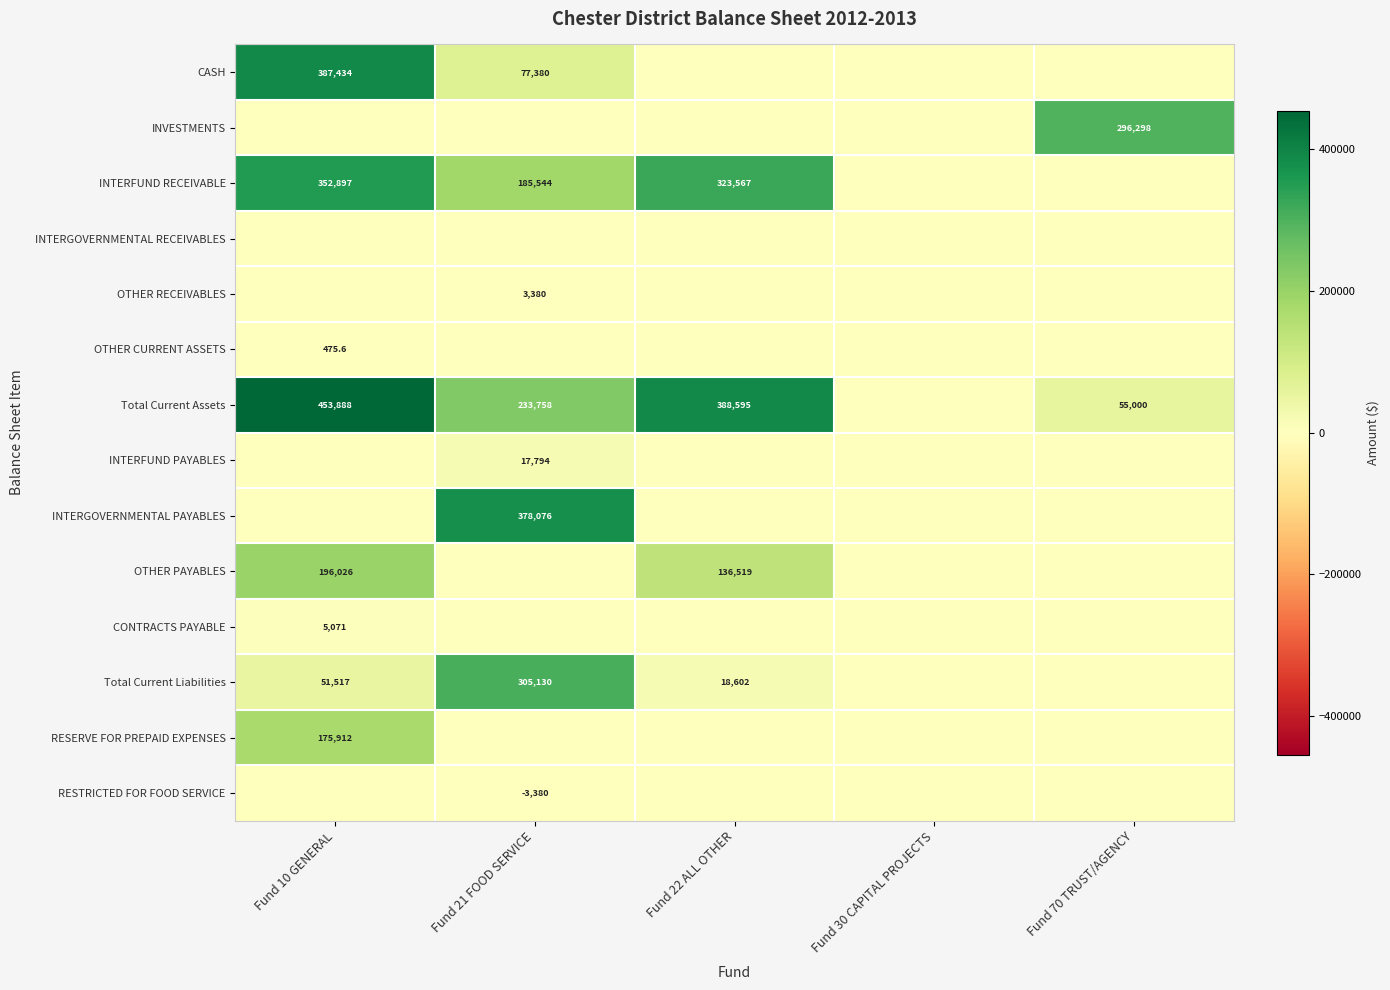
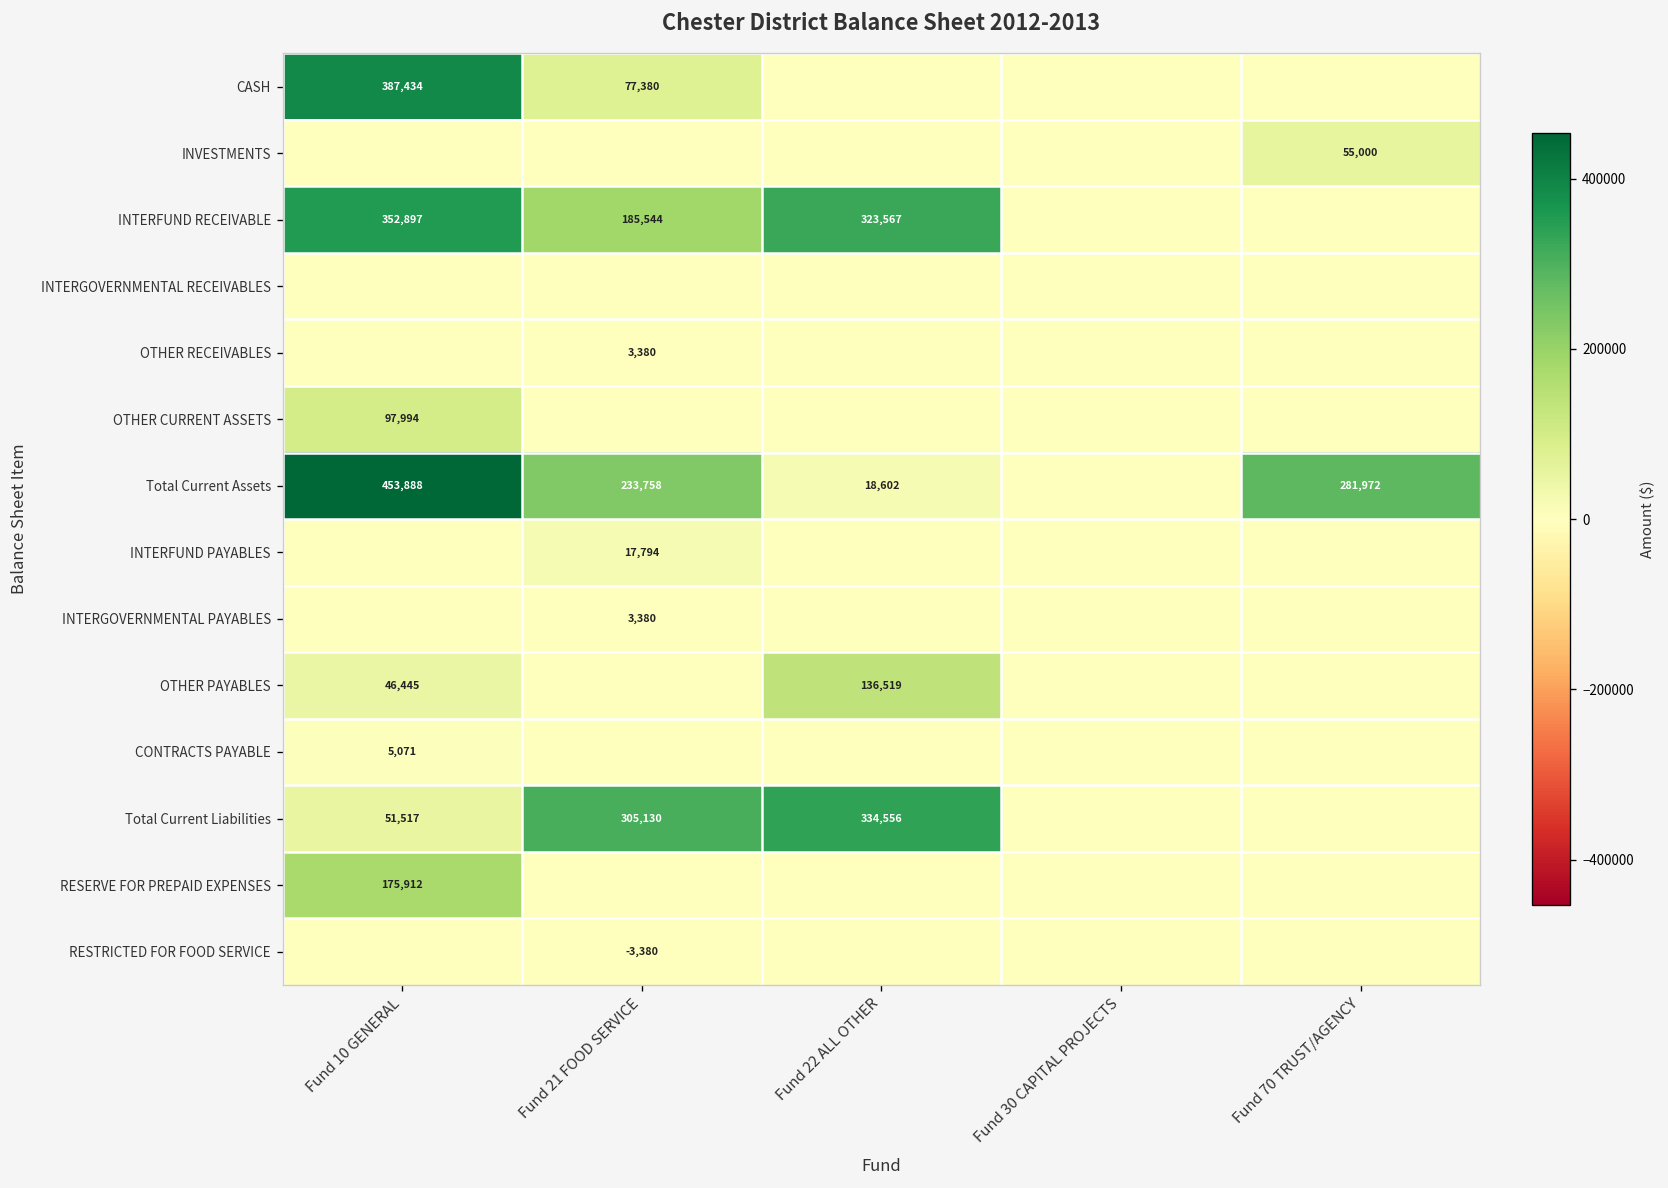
INVESTMENTS, Fund 70 TRUST/AGENCY: 296,298 -> 55,000
OTHER CURRENT ASSETS, Fund 10 GENERAL: 475.6 -> 97,994
Total Current Assets, Fund 22 ALL OTHER: 388,595 -> 18,602
Total Current Assets, Fund 70 TRUST/AGENCY: 55,000 -> 281,972
INTERGOVERNMENTAL PAYABLES, Fund 21 FOOD SERVICE: 378,076 -> 3,380
OTHER PAYABLES, Fund 10 GENERAL: 196,026 -> 46,445
Total Current Liabilities, Fund 22 ALL OTHER: 18,602 -> 334,556
